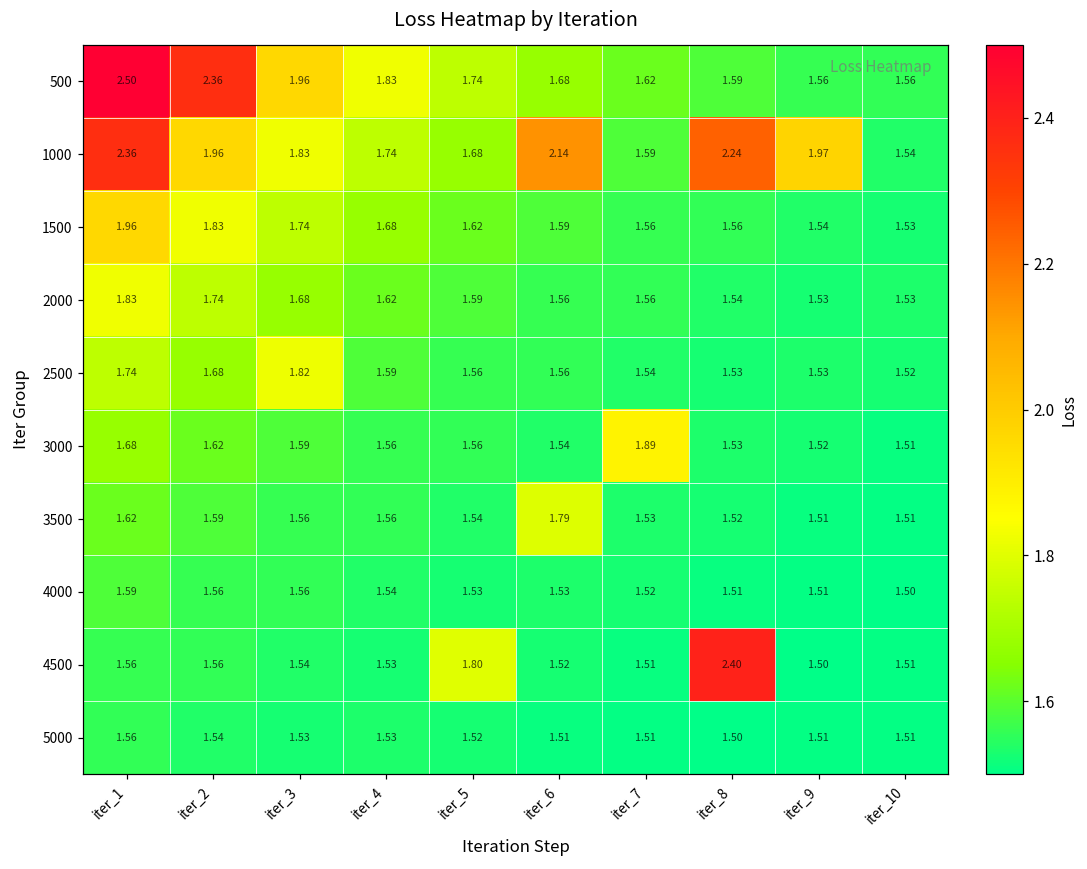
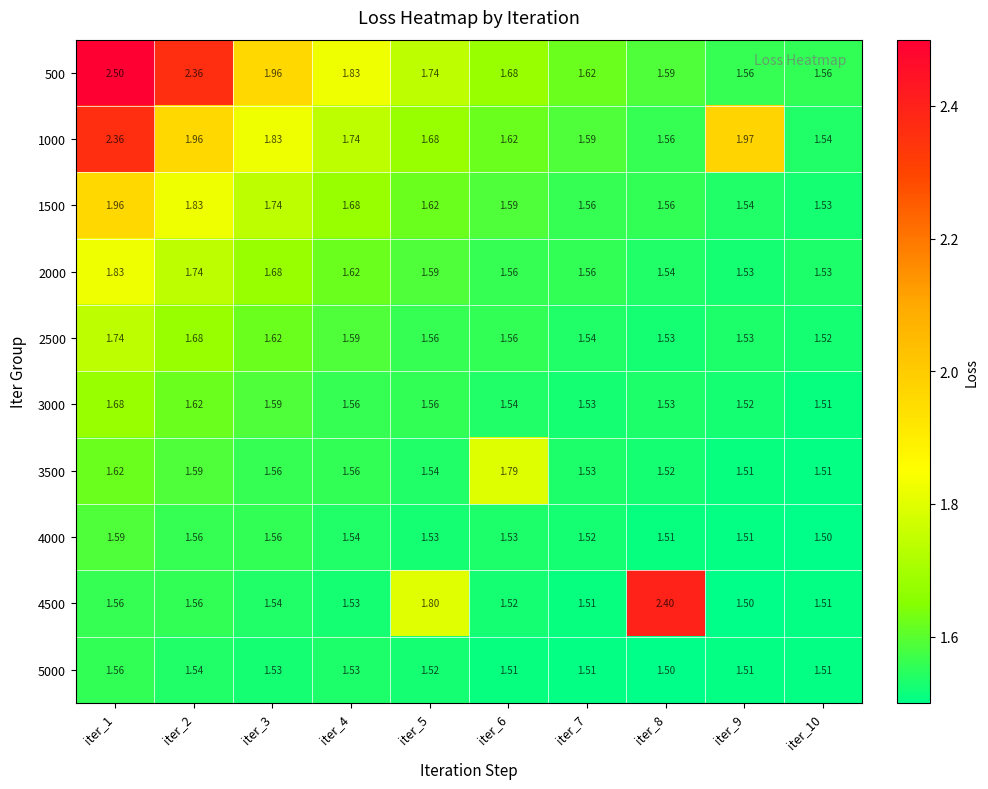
1000, iter_6: 2.14 -> 1.62
1000, iter_8: 2.24 -> 1.56
2500, iter_3: 1.82 -> 1.62
3000, iter_7: 1.89 -> 1.53
